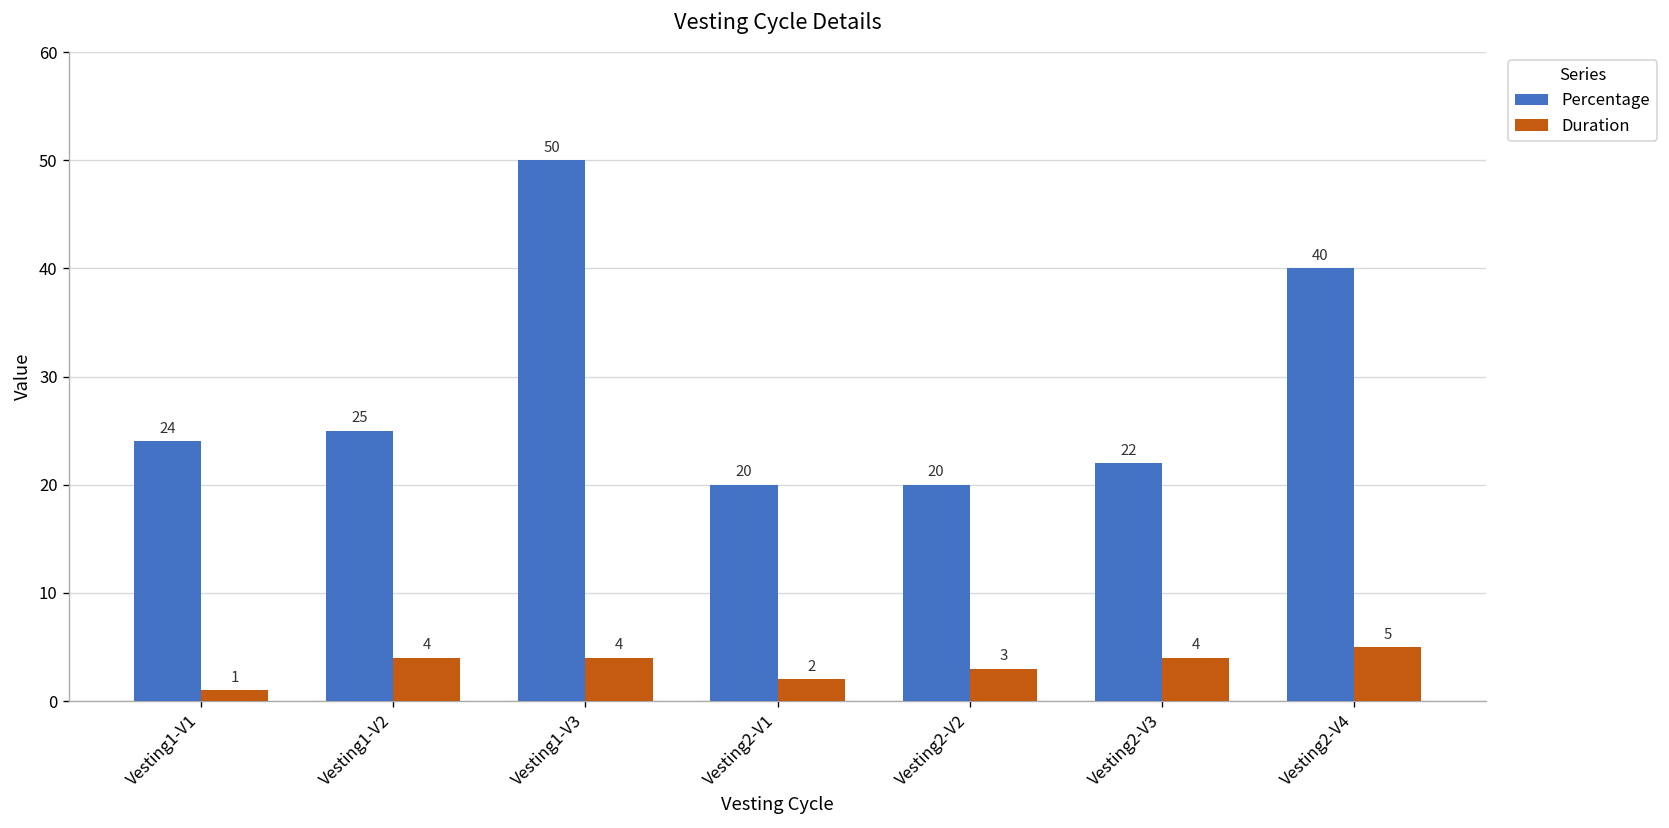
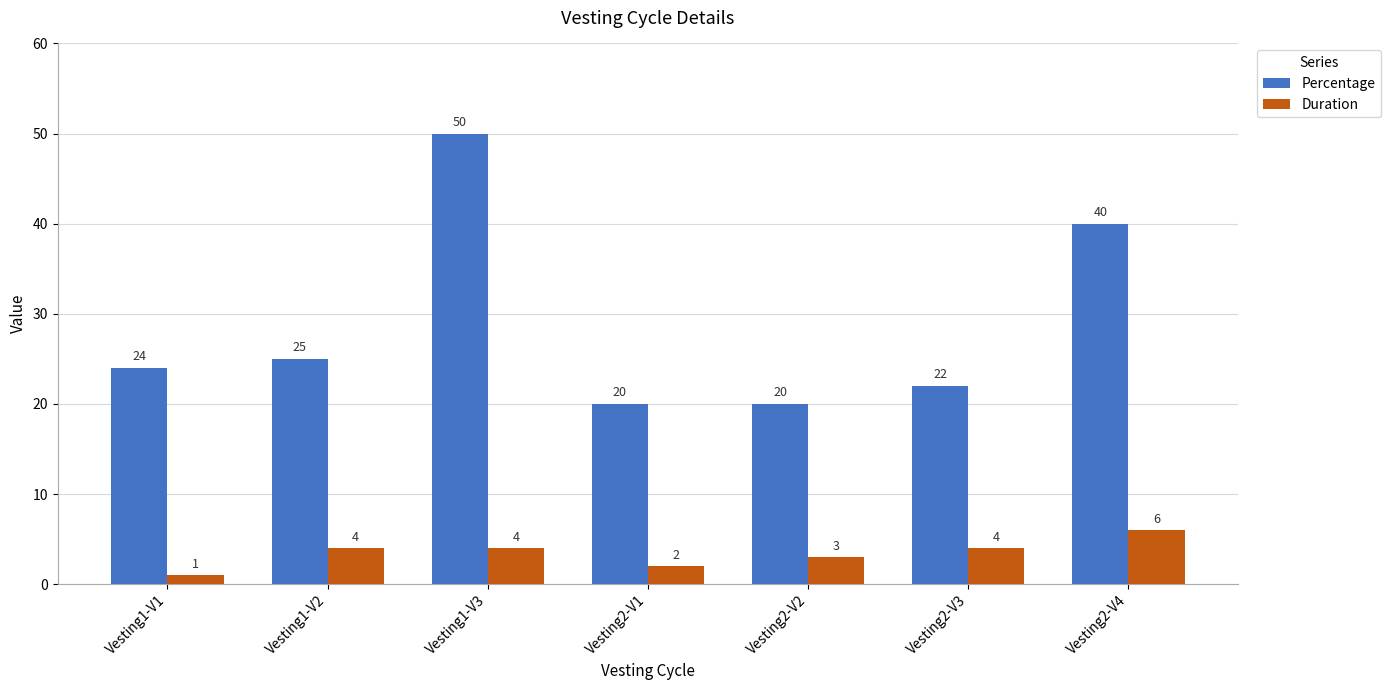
Duration, Vesting2-V4: 5 -> 6
